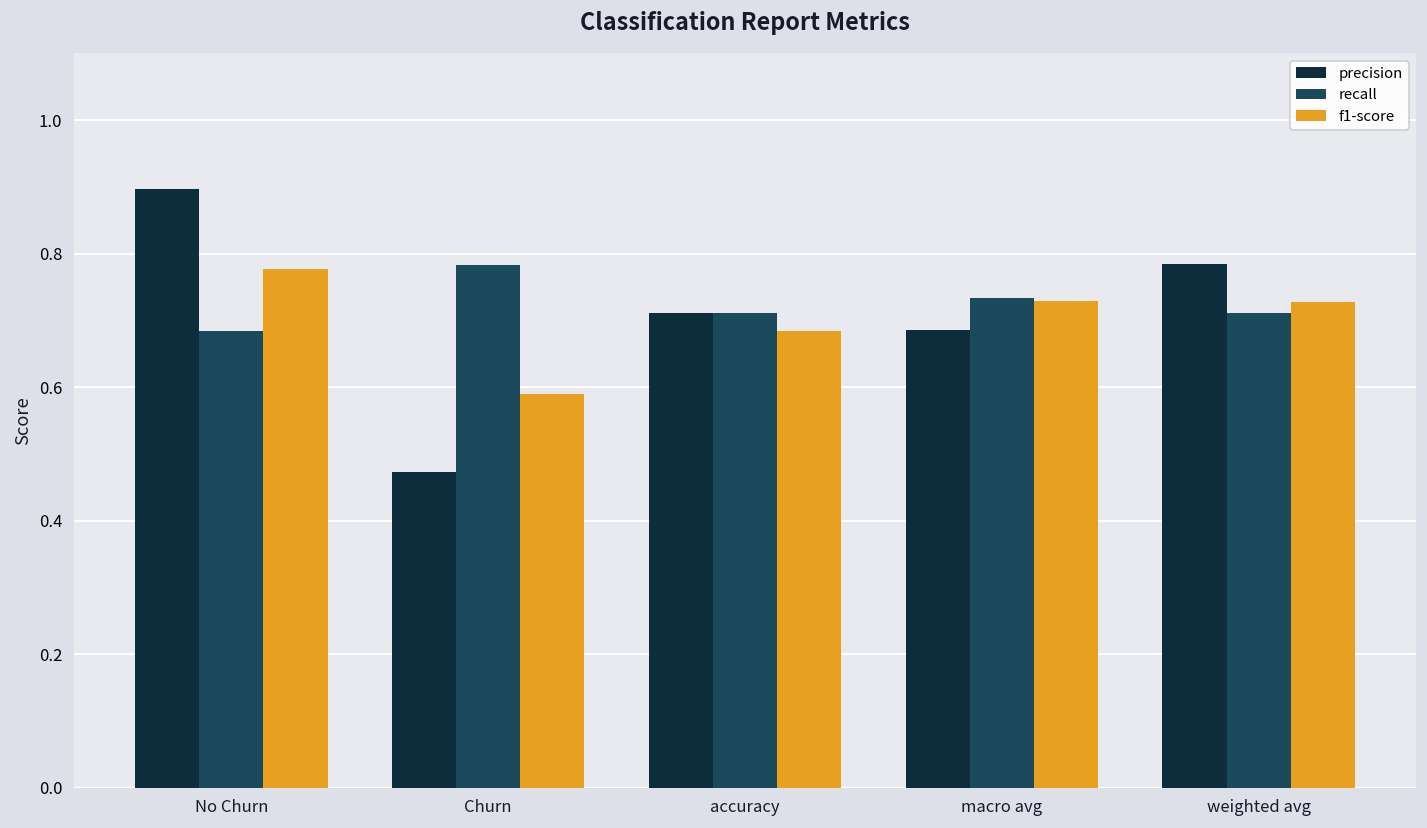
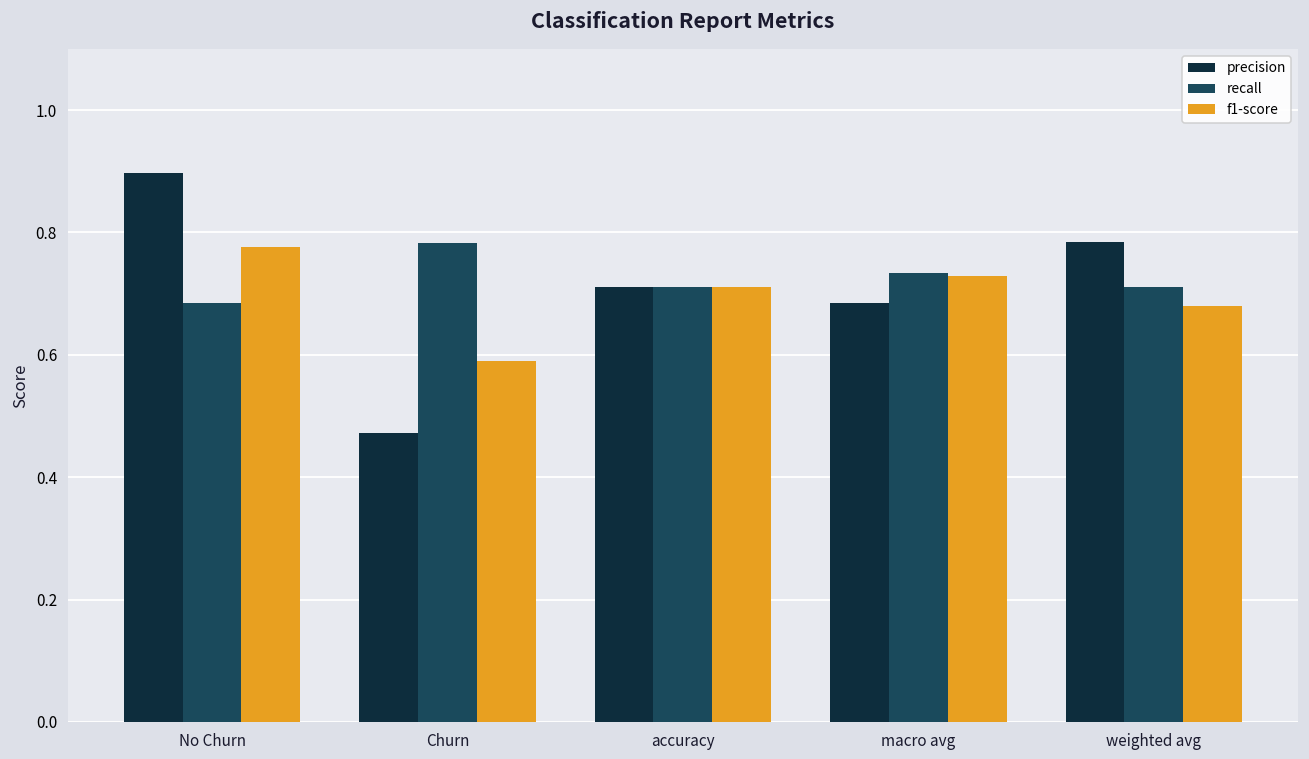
f1-score, accuracy: 0.68 -> 0.71
f1-score, weighted avg: 0.73 -> 0.68
